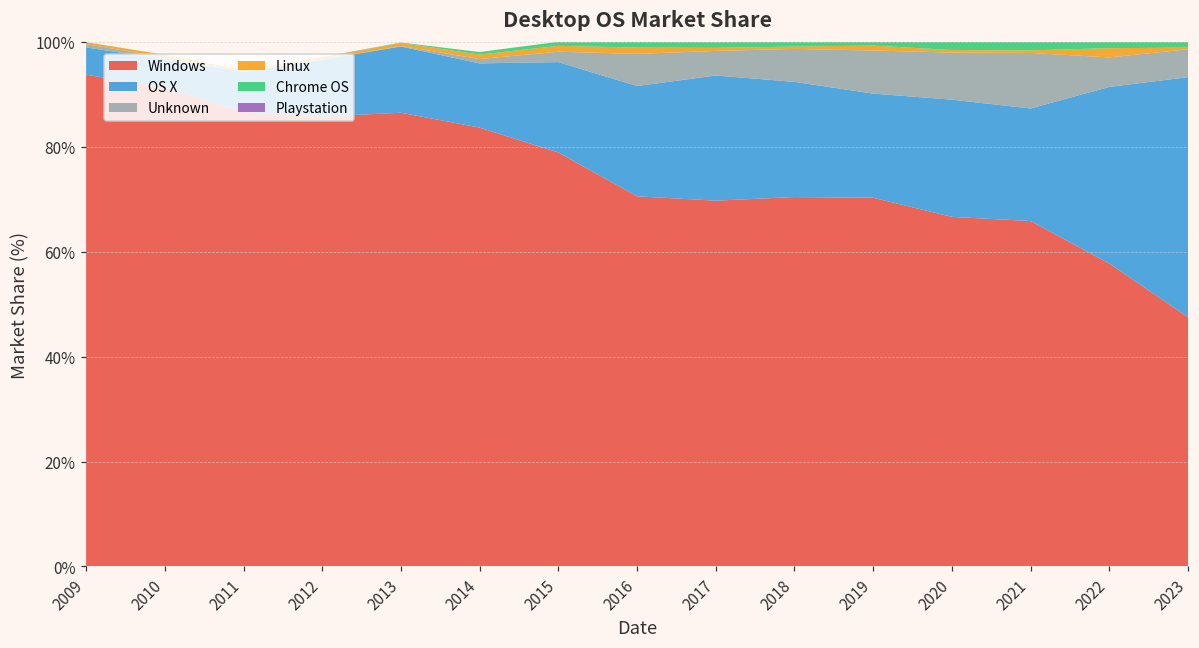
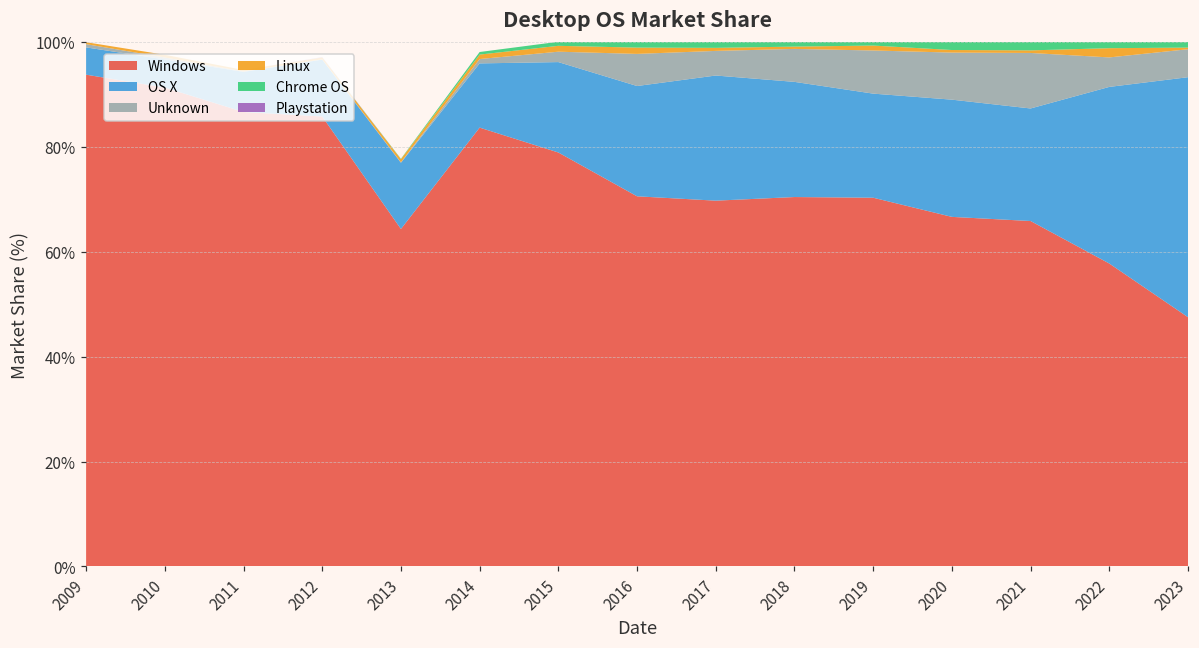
Windows, 2013: 86% -> 64%
